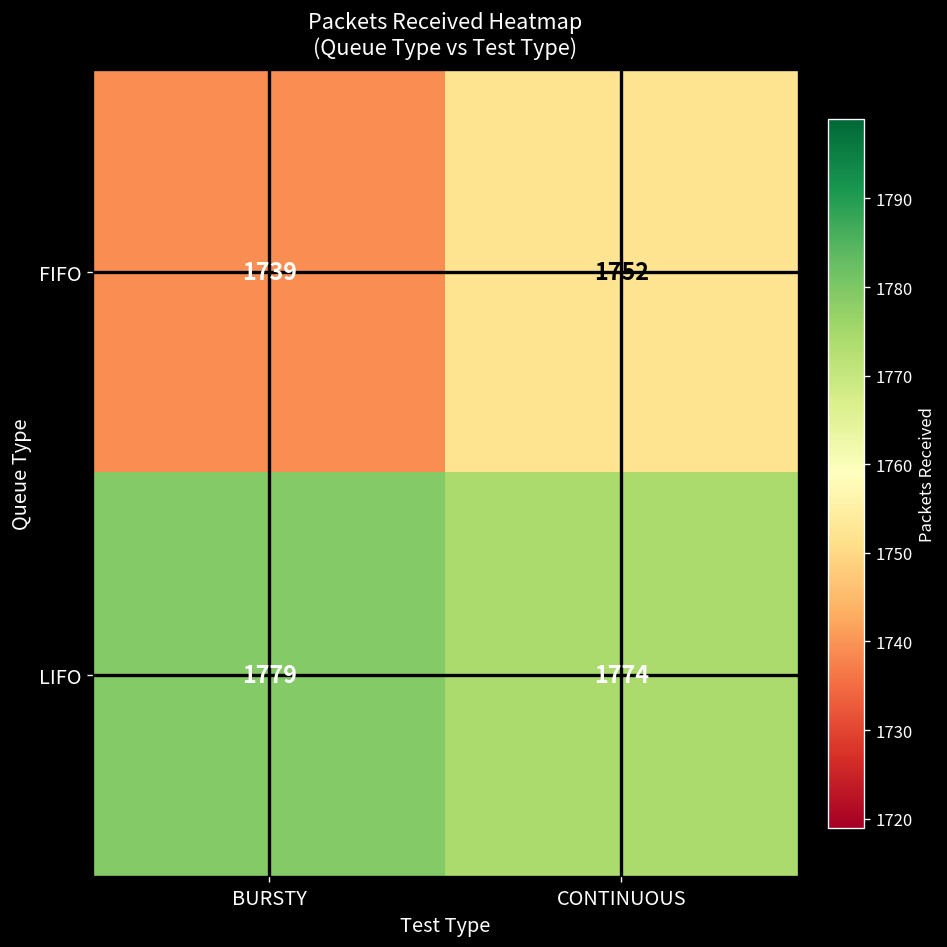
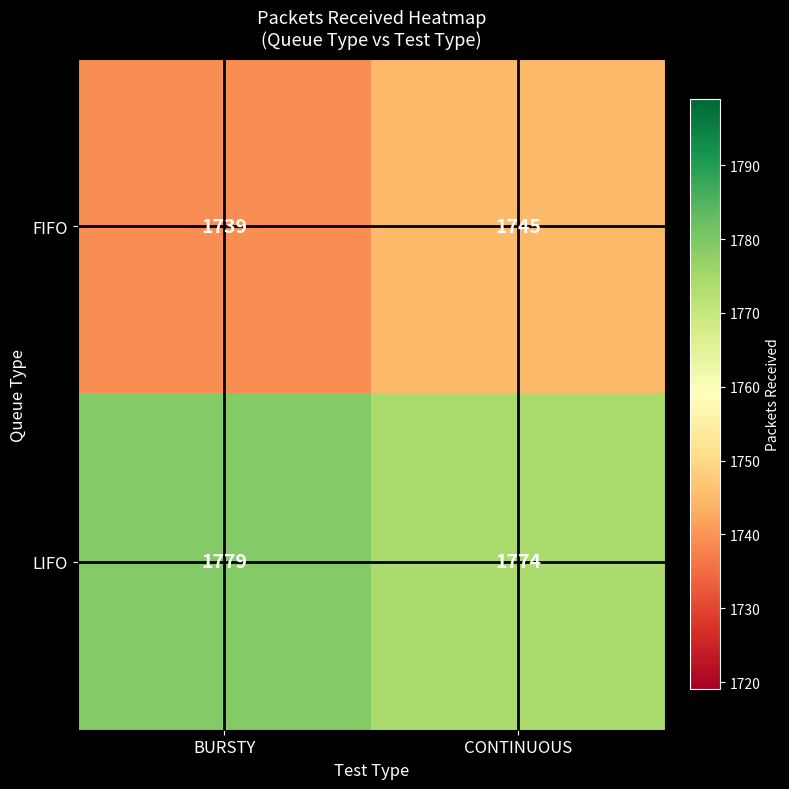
FIFO, CONTINUOUS: 1752 -> 1745
